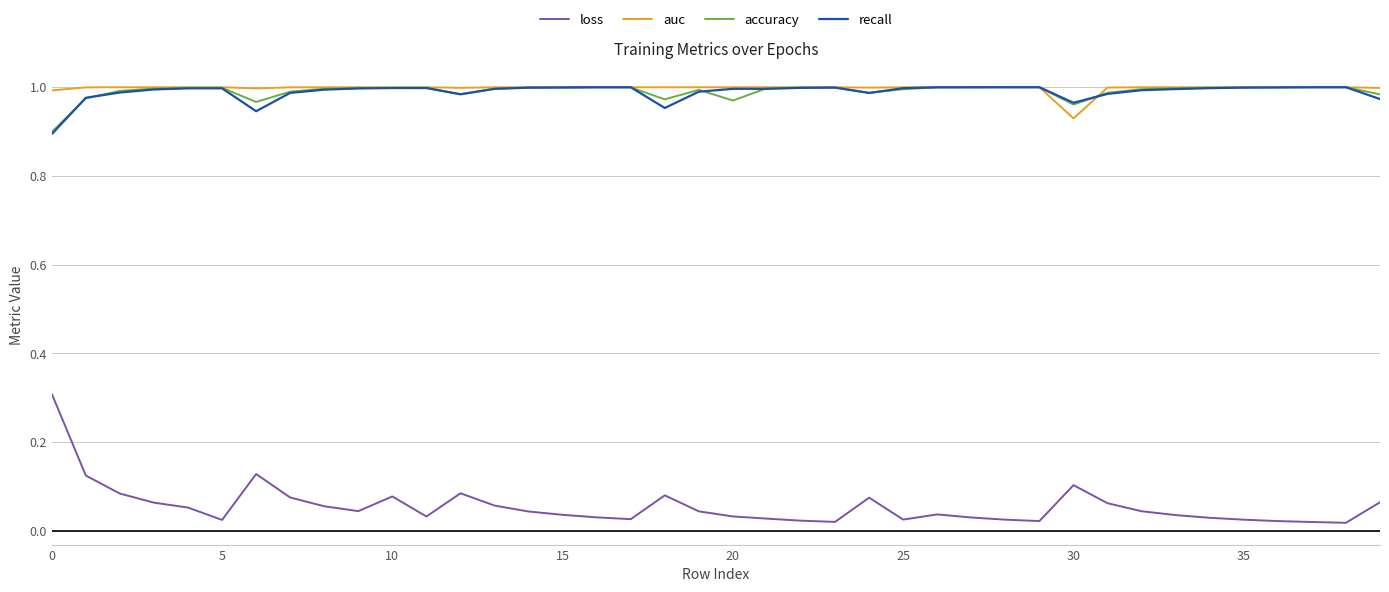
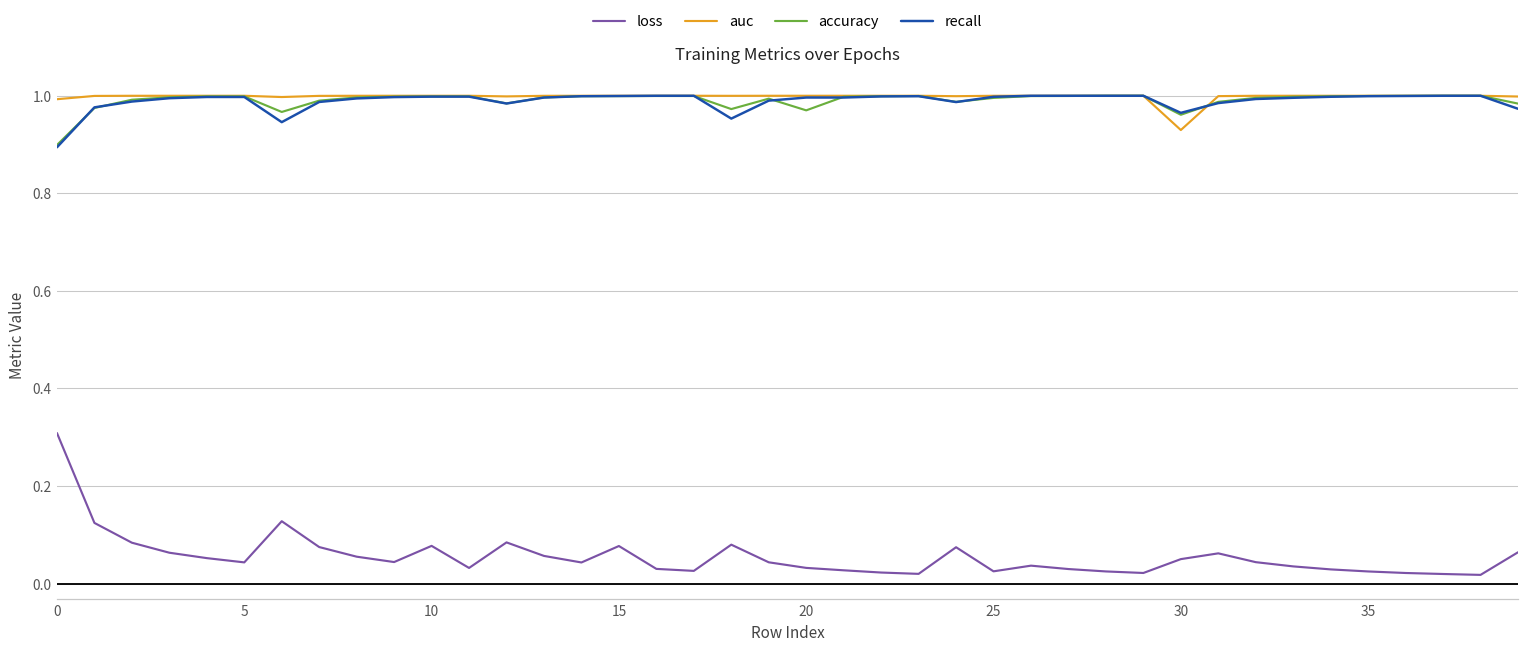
loss, 5: 0.02 -> 0.04
loss, 15: 0.04 -> 0.08
loss, 30: 0.10 -> 0.05
